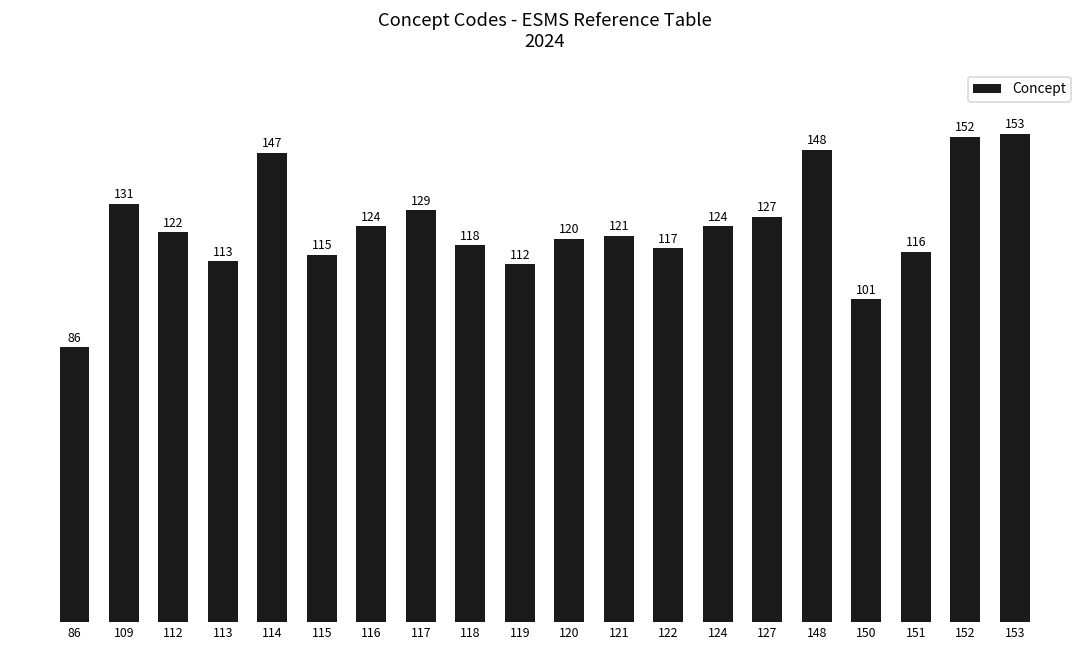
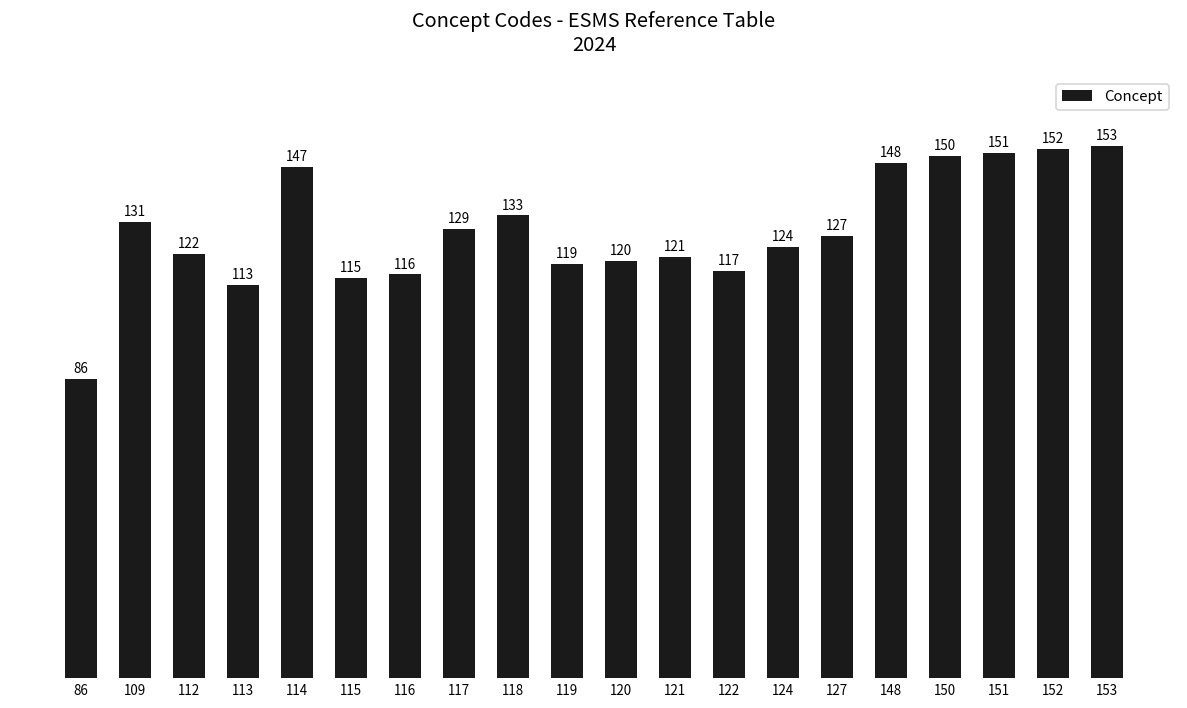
116: 124 -> 116
118: 118 -> 133
119: 112 -> 119
150: 101 -> 150
151: 116 -> 151
